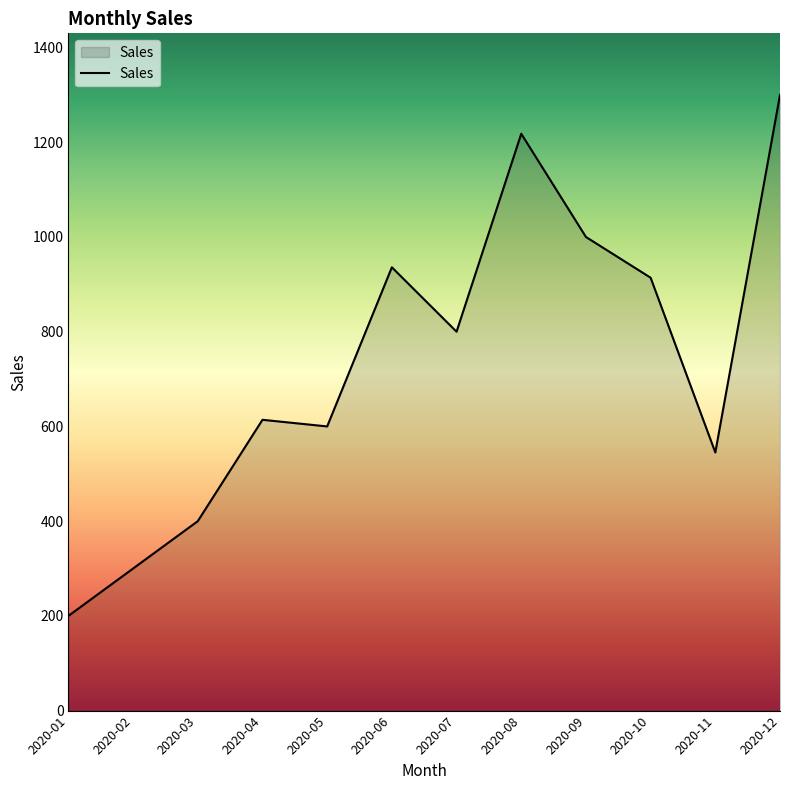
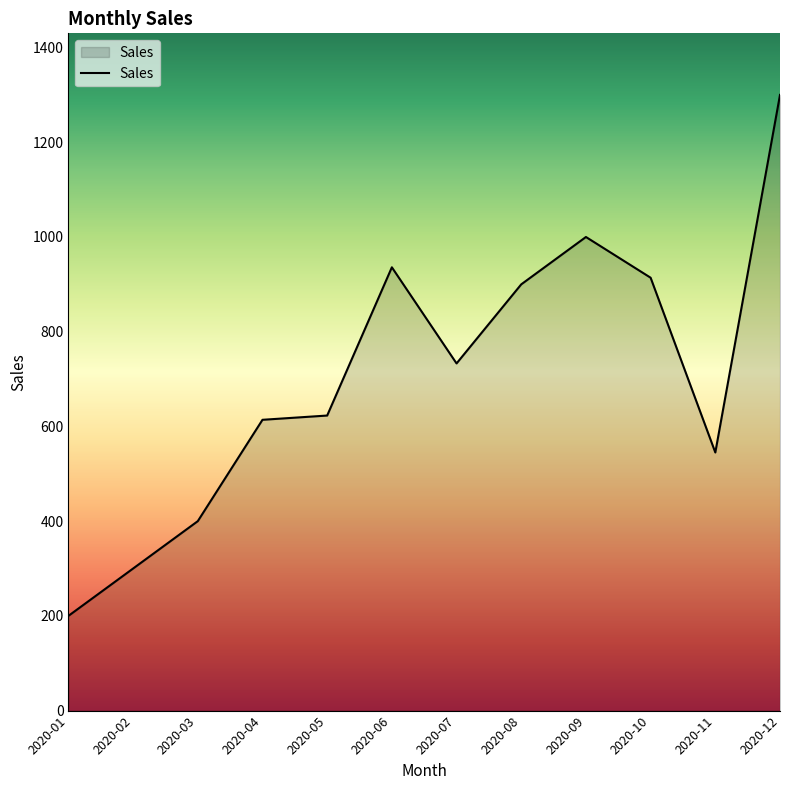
2020-05: 600 -> 620
2020-07: 800 -> 730
2020-08: 1220 -> 900
